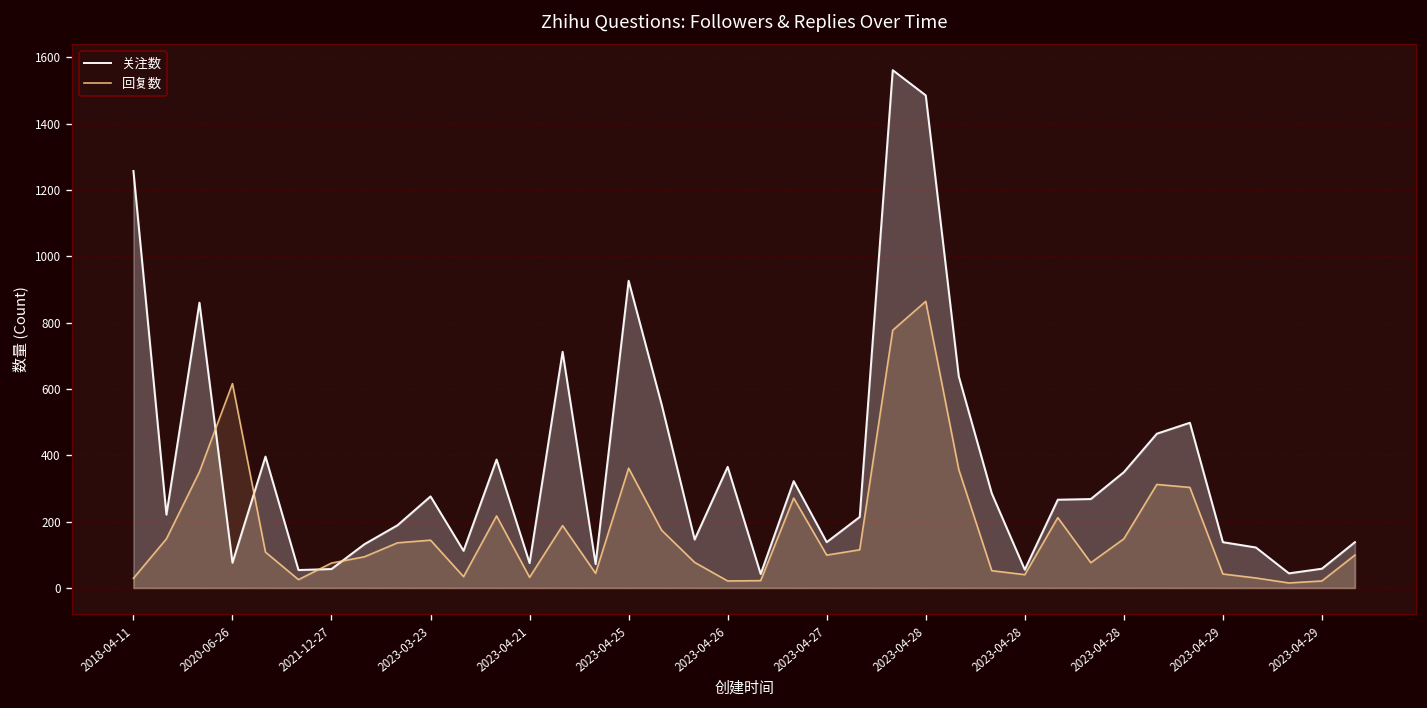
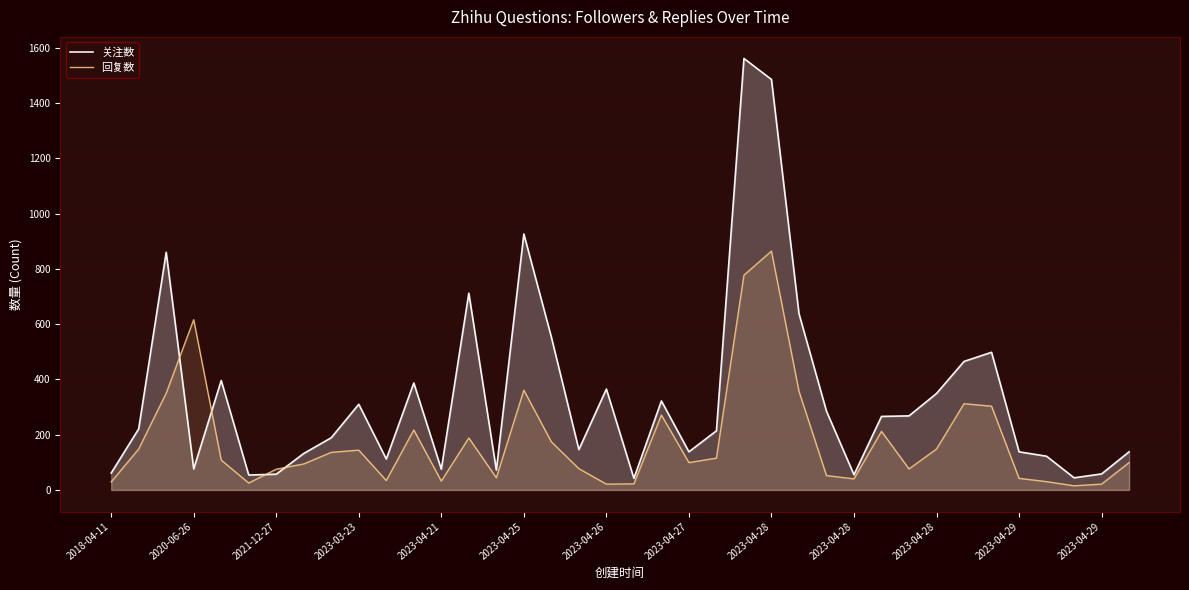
关注数, 2018-04-11: 1260 -> 60
关注数, 2023-03-23: 280 -> 310
